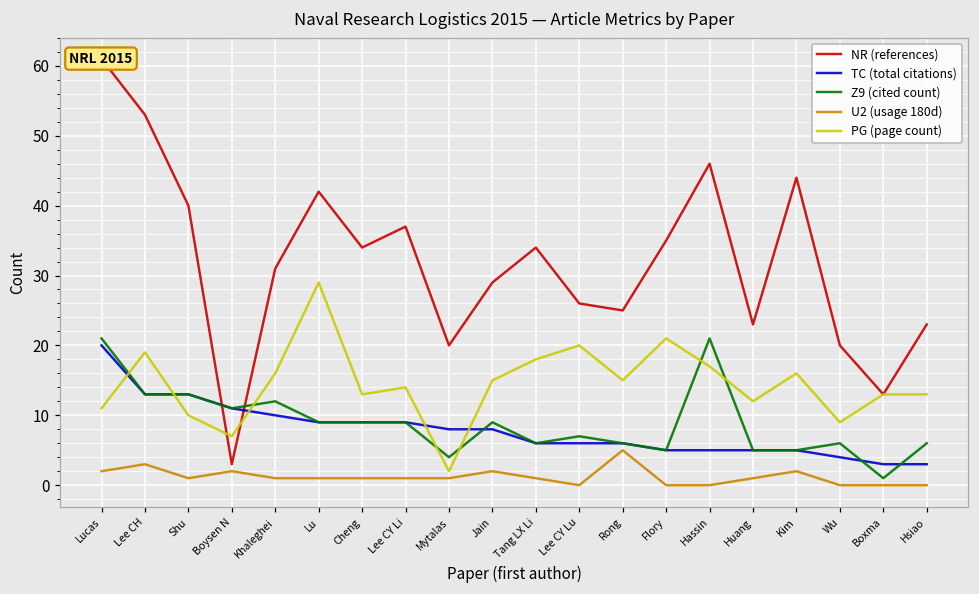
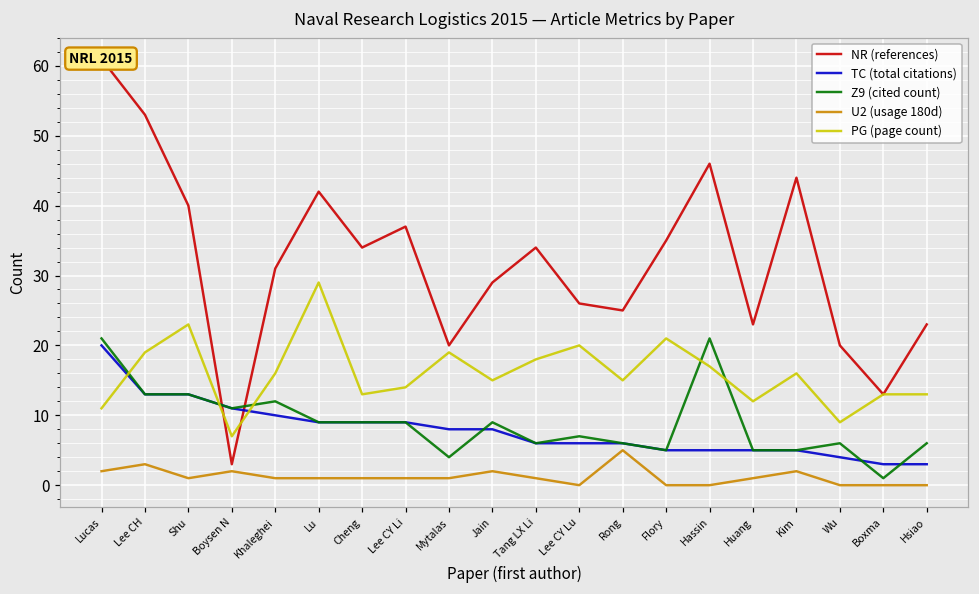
PG (page count), Shu: 10 -> 23
PG (page count), Mytalas: 2 -> 19
